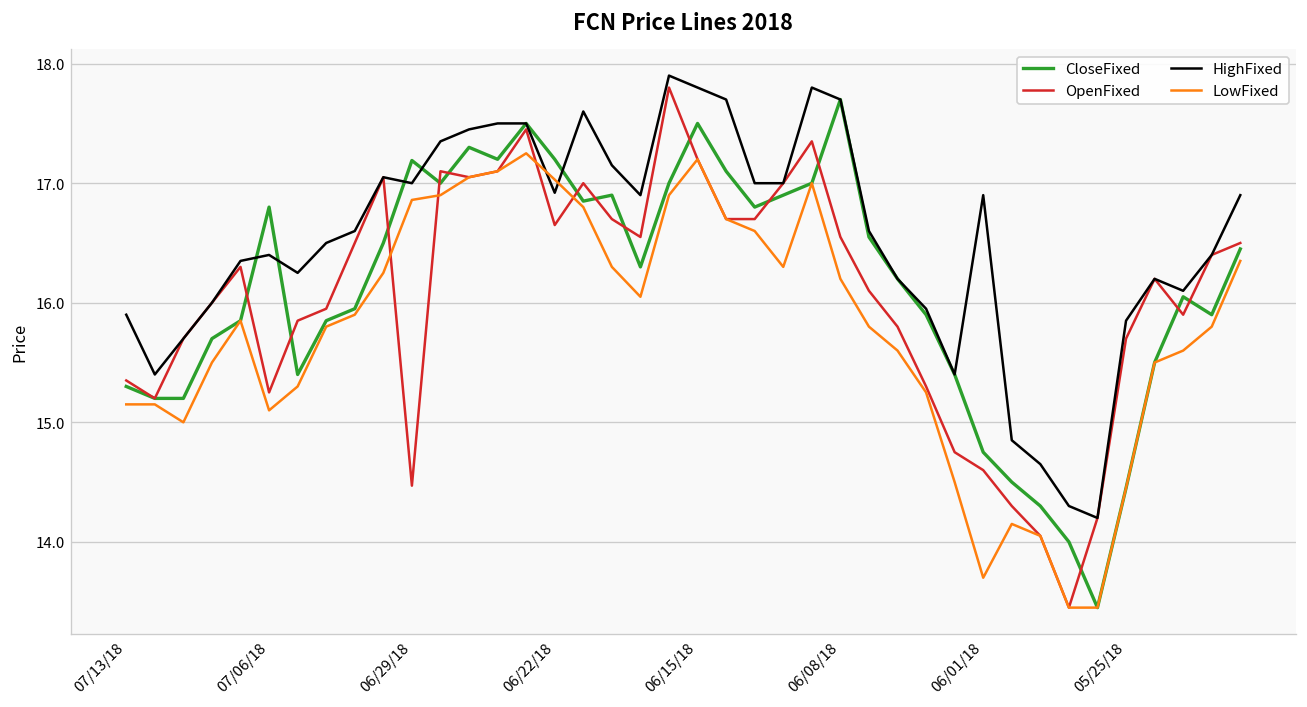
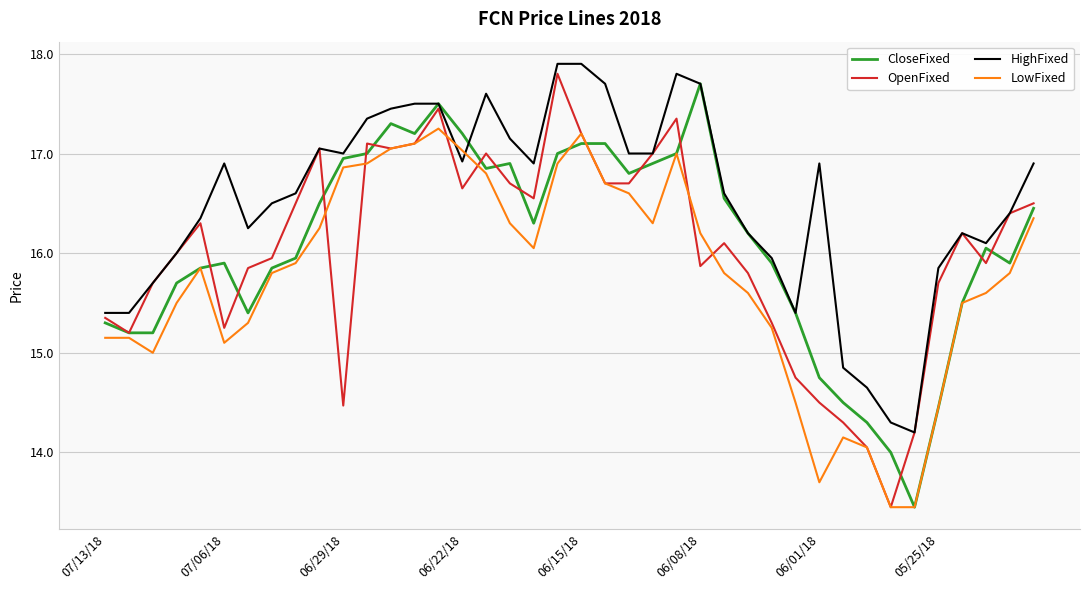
HighFixed, 07/13/18: 15.9 -> 15.4
CloseFixed, 07/06/18: 16.8 -> 15.9
HighFixed, 07/06/18: 16.4 -> 16.9
CloseFixed, 06/29/18: 17.2 -> 17.0
CloseFixed, 06/15/18: 17.5 -> 17.1
HighFixed, 06/15/18: 17.8 -> 17.9
OpenFixed, 06/08/18: 16.6 -> 15.9
OpenFixed, 06/01/18: 14.6 -> 14.5
